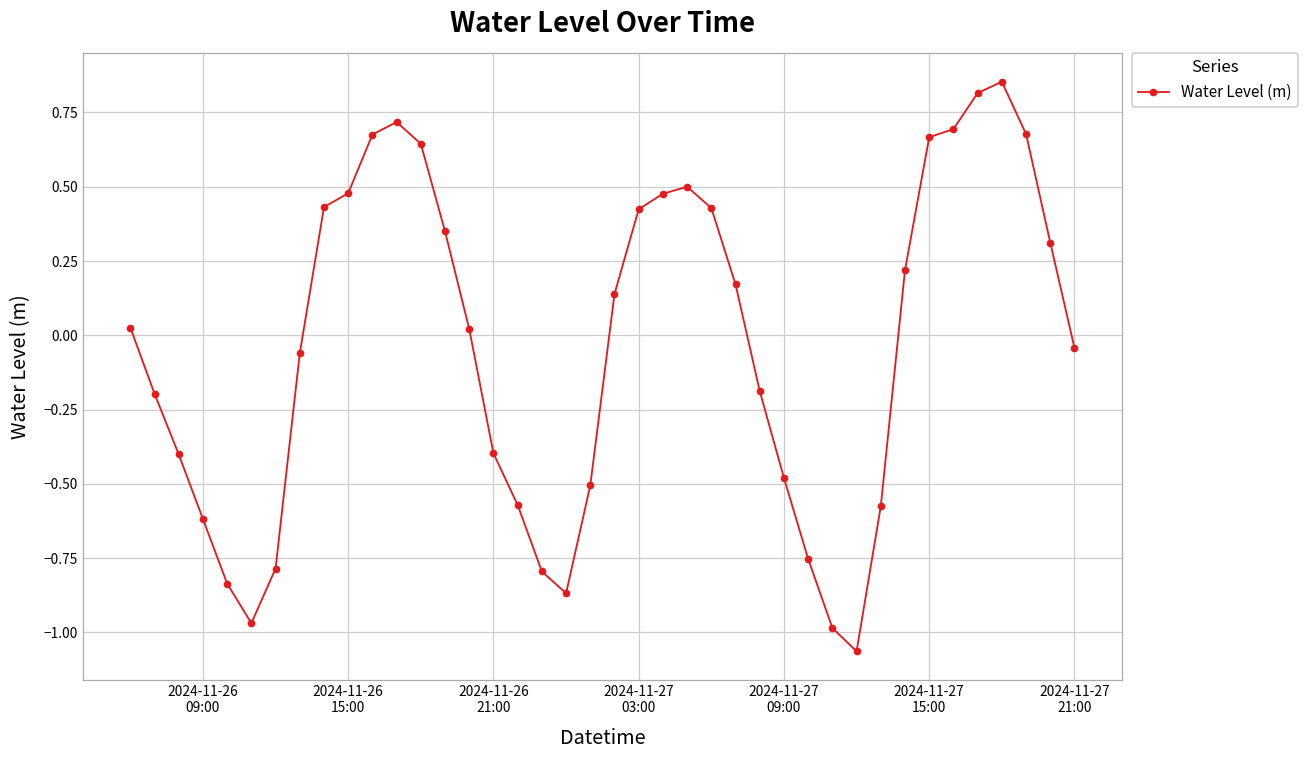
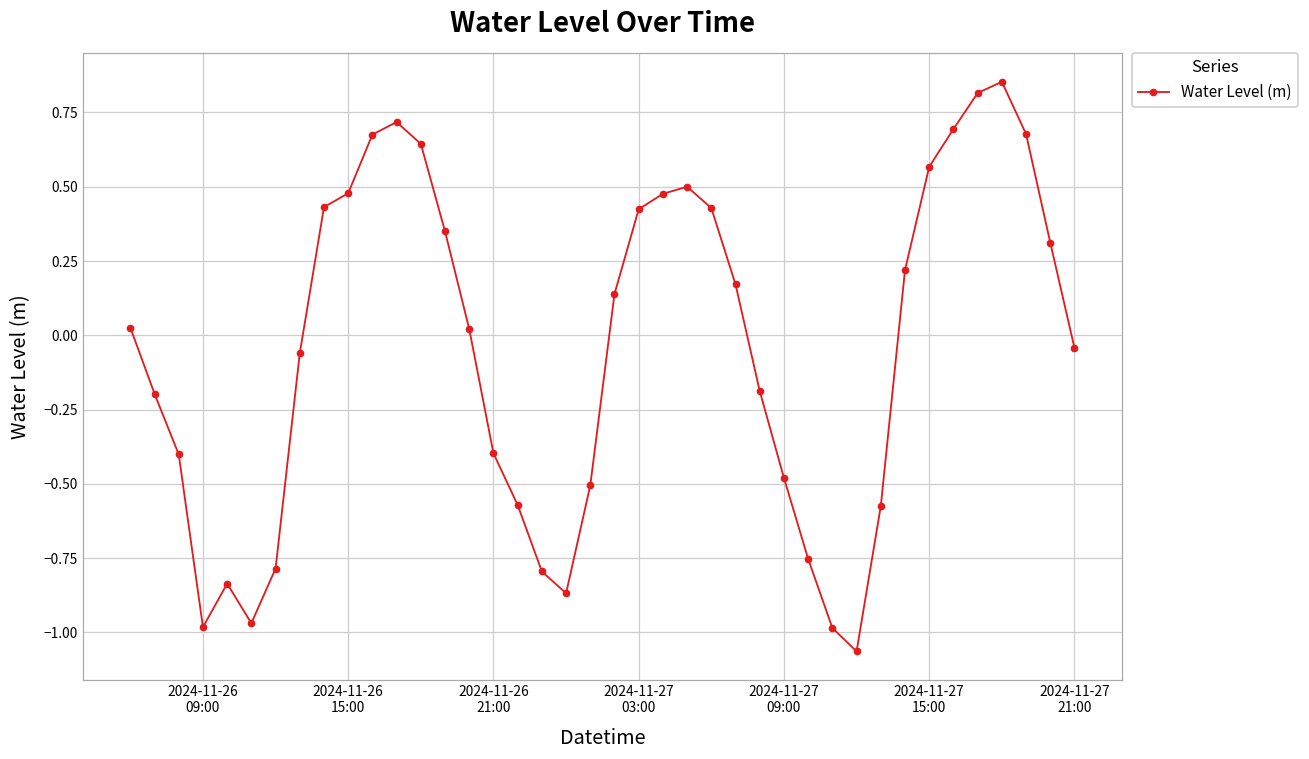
2024-11-26 09:00: -0.62 -> -0.98
2024-11-27 15:00: 0.67 -> 0.57
